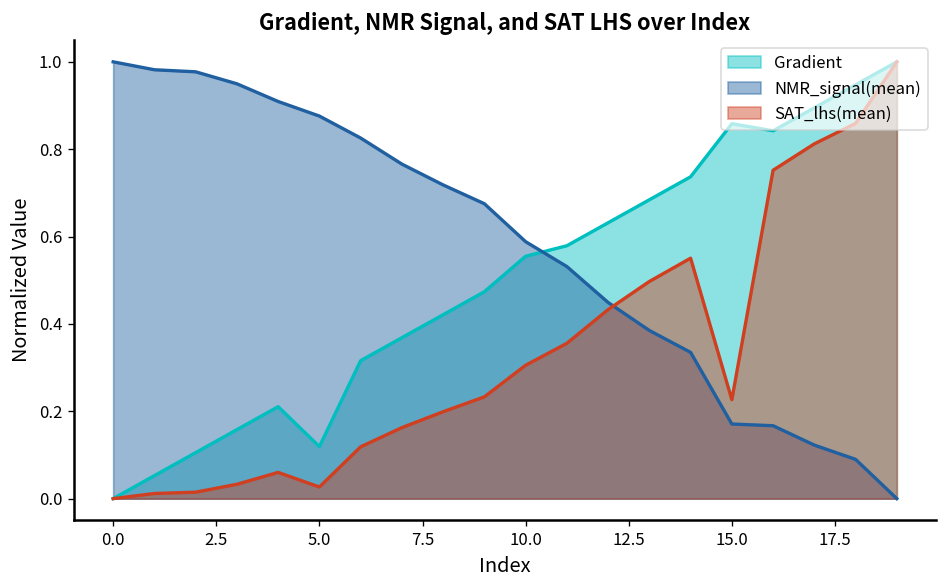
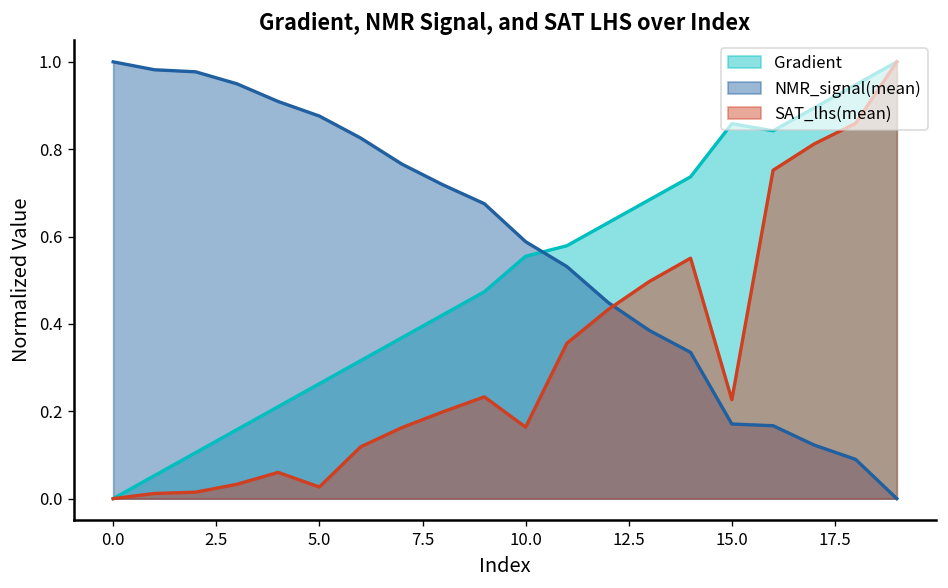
Gradient, 5.0: 0.12 -> 0.26
SAT_lhs(mean), 10.0: 0.31 -> 0.16
